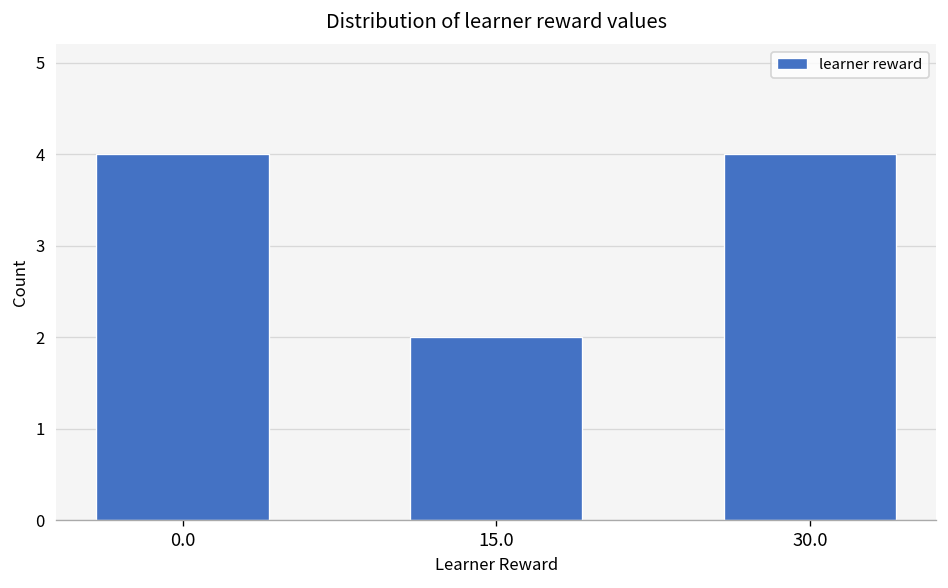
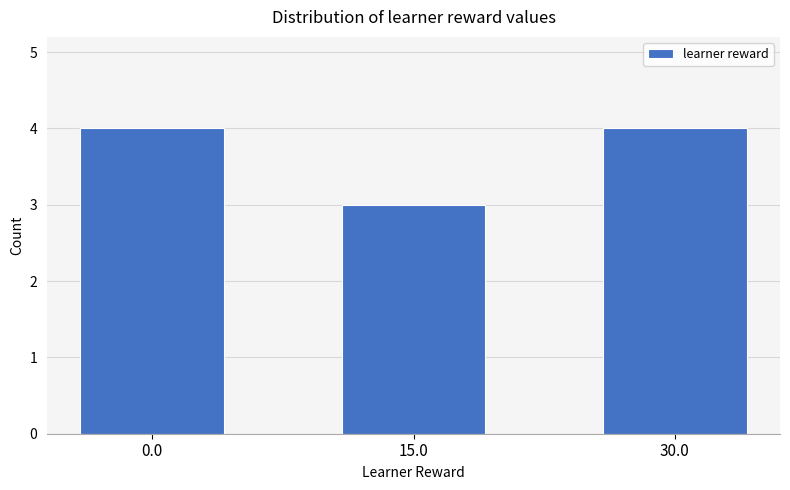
15.0: 2 -> 3
